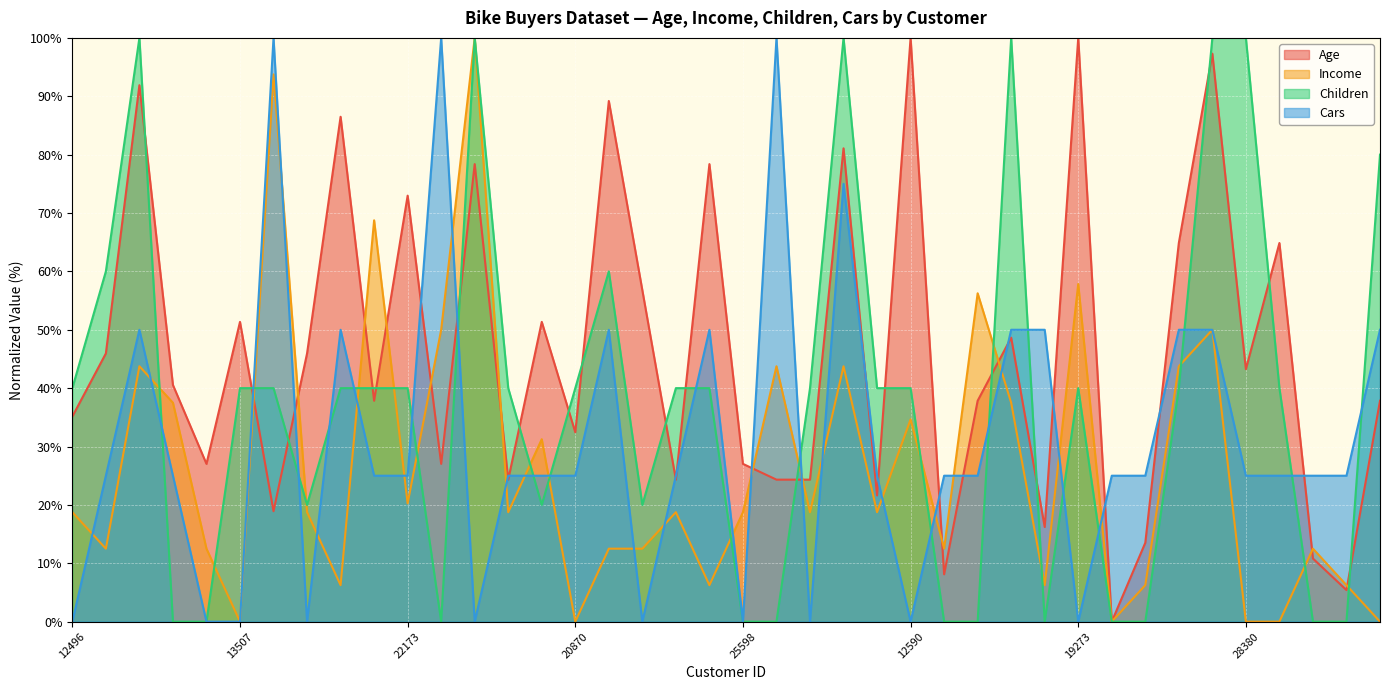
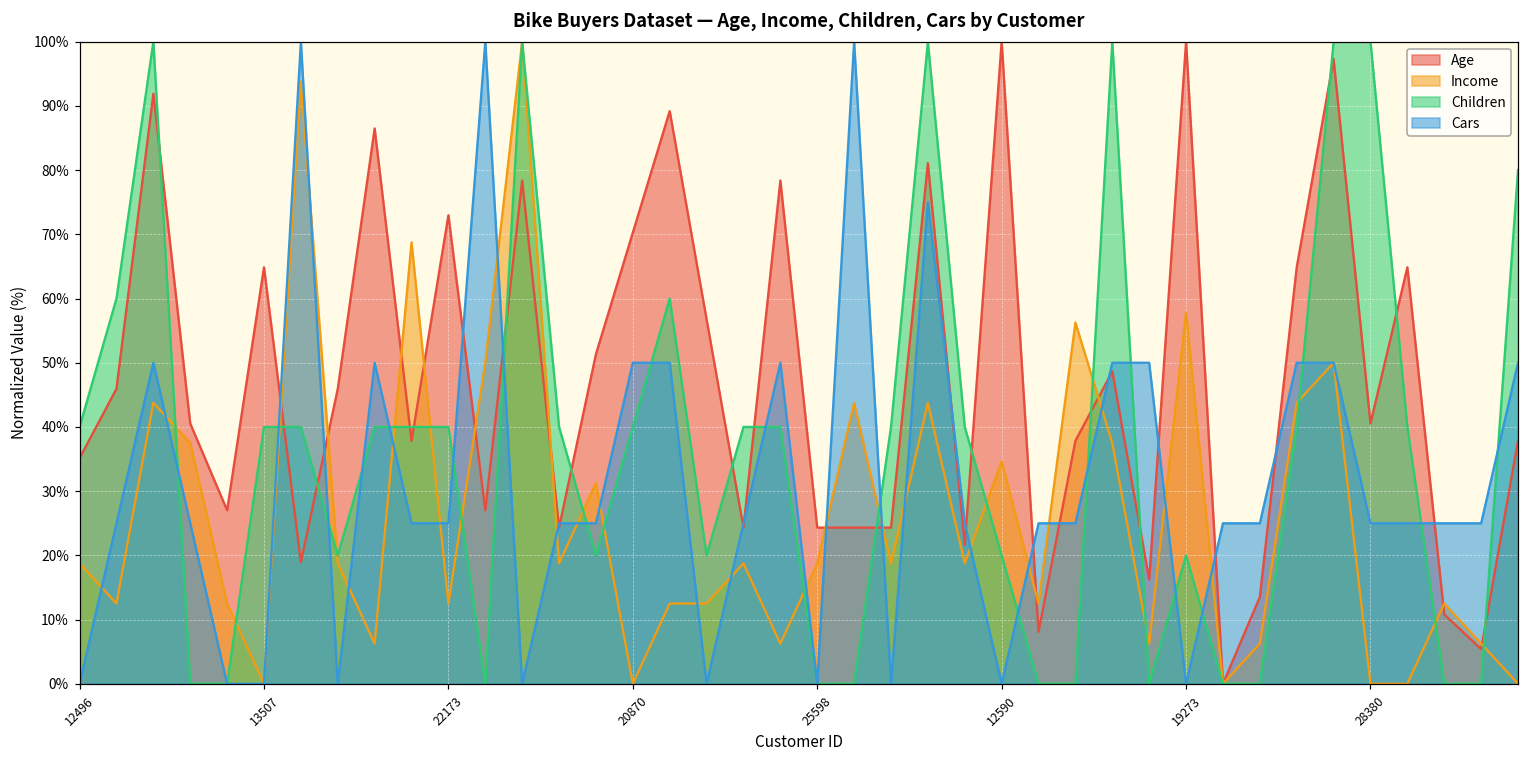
Age, 13507: 51% -> 65%
Income, 22173: 20% -> 13%
Age, 20870: 32% -> 70%
Cars, 20870: 25% -> 50%
Age, 25598: 27% -> 24%
Children, 12590: 40% -> 20%
Children, 19273: 40% -> 20%
Age, 28380: 43% -> 41%
